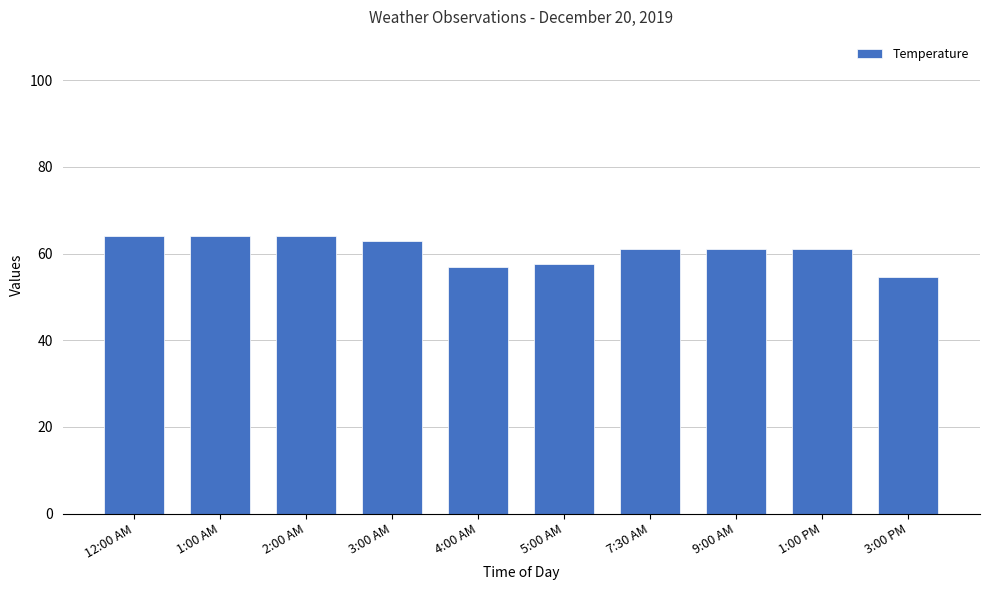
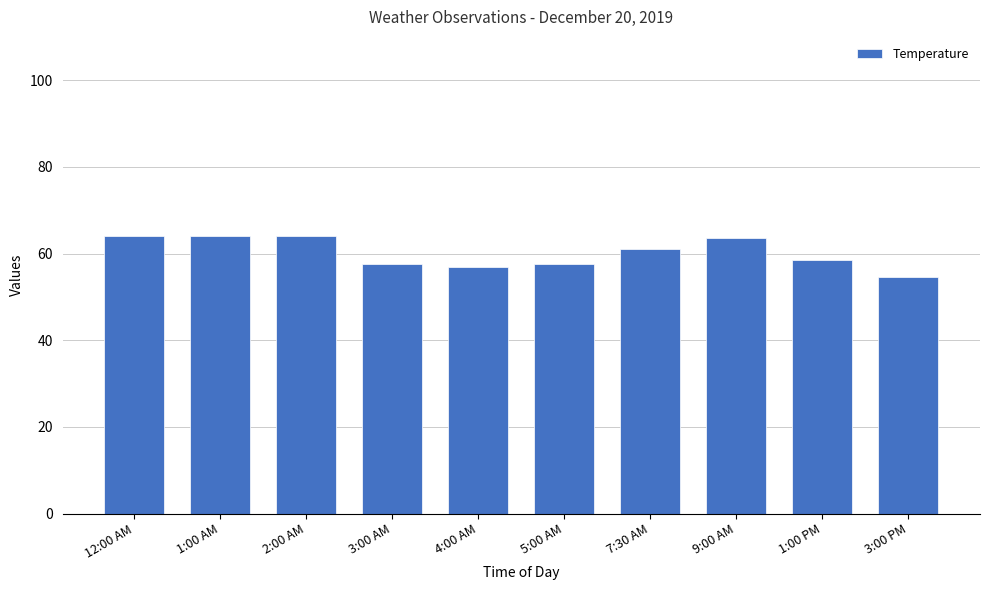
3:00 AM: 63 -> 58
9:00 AM: 61 -> 64
1:00 PM: 61 -> 59
